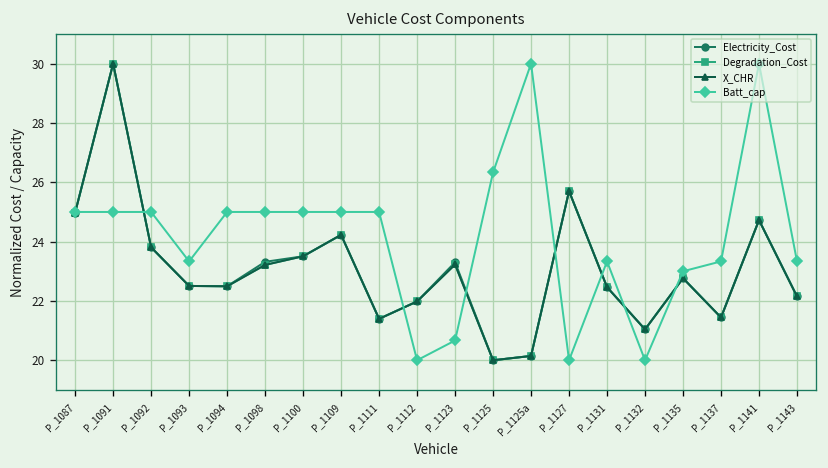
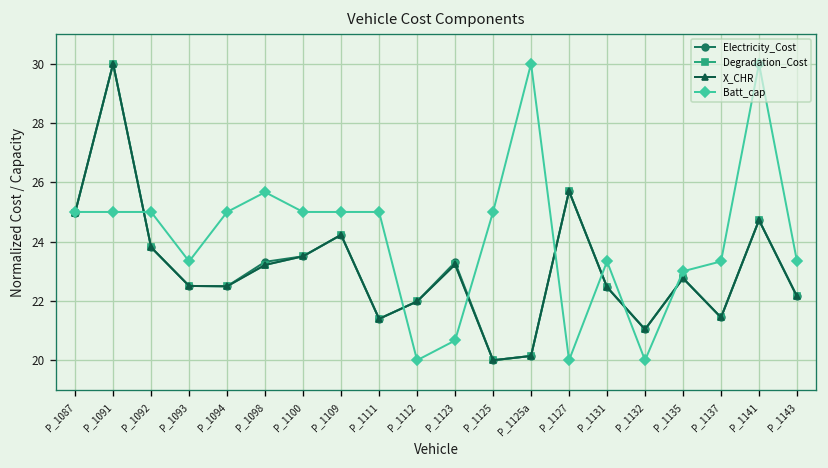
Batt_cap, P_1098: 25.0 -> 25.7
Batt_cap, P_1125: 26.3 -> 25.0
